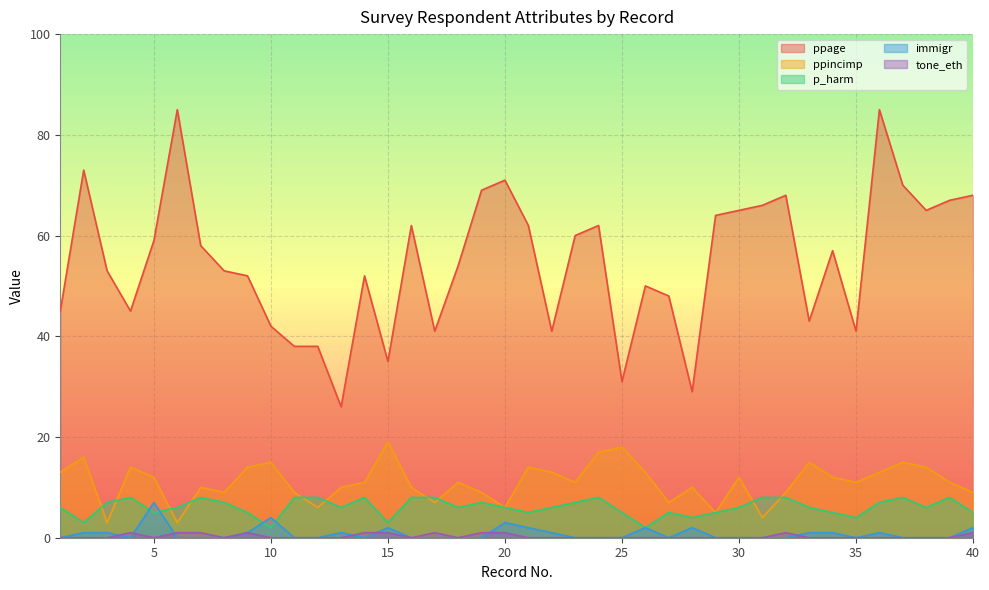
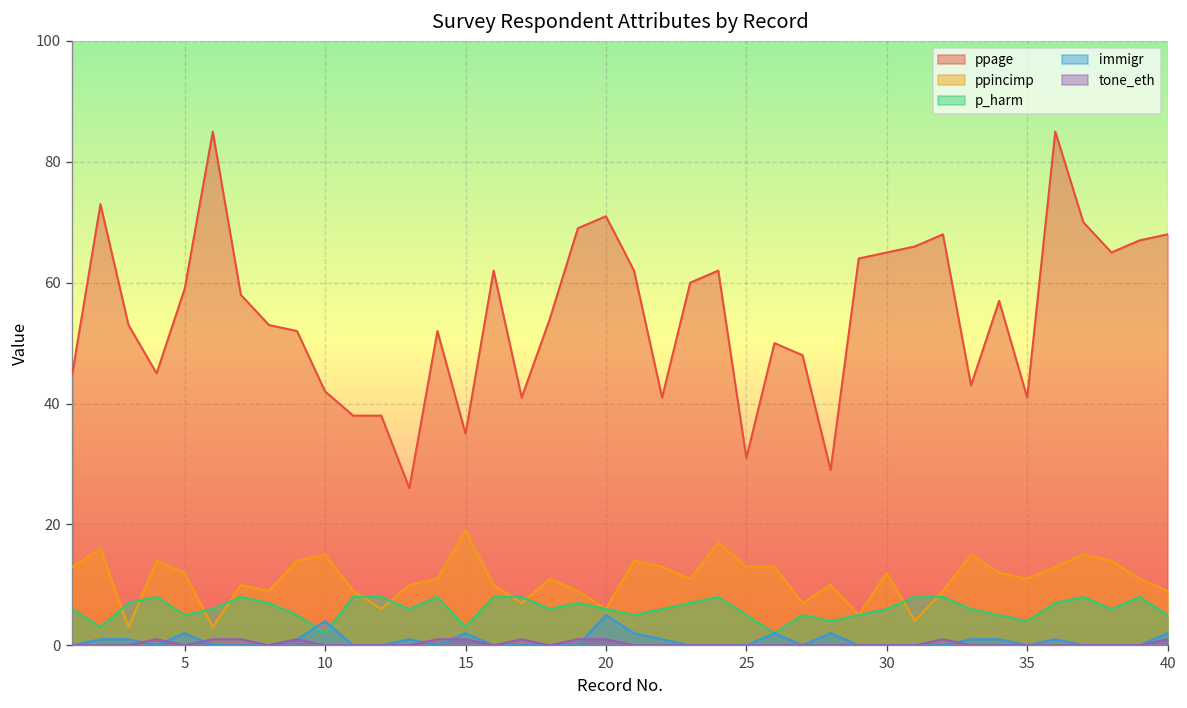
immigr, 5: 7 -> 2
immigr, 20: 3 -> 5
ppincimp, 25: 18 -> 13
